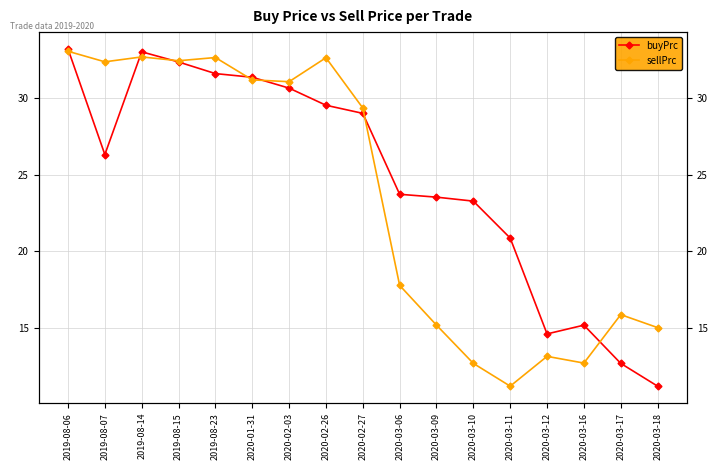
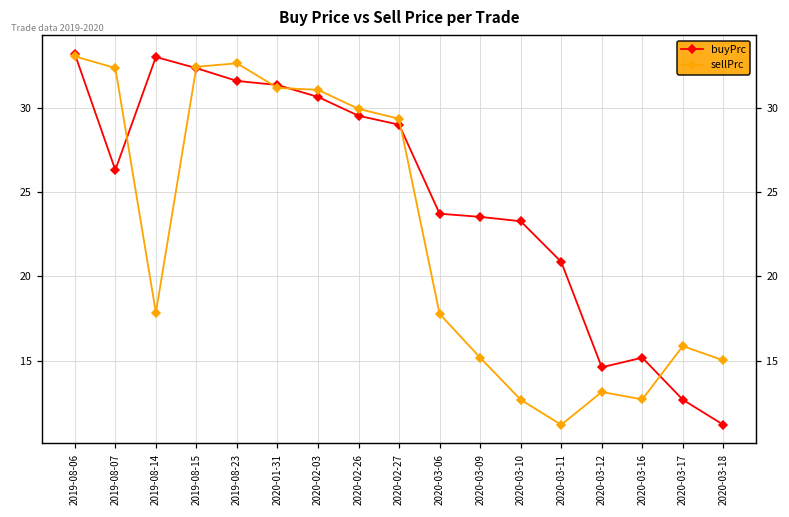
sellPrc, 2019-08-14: 32.7 -> 17.8
sellPrc, 2020-02-26: 32.7 -> 30.0
